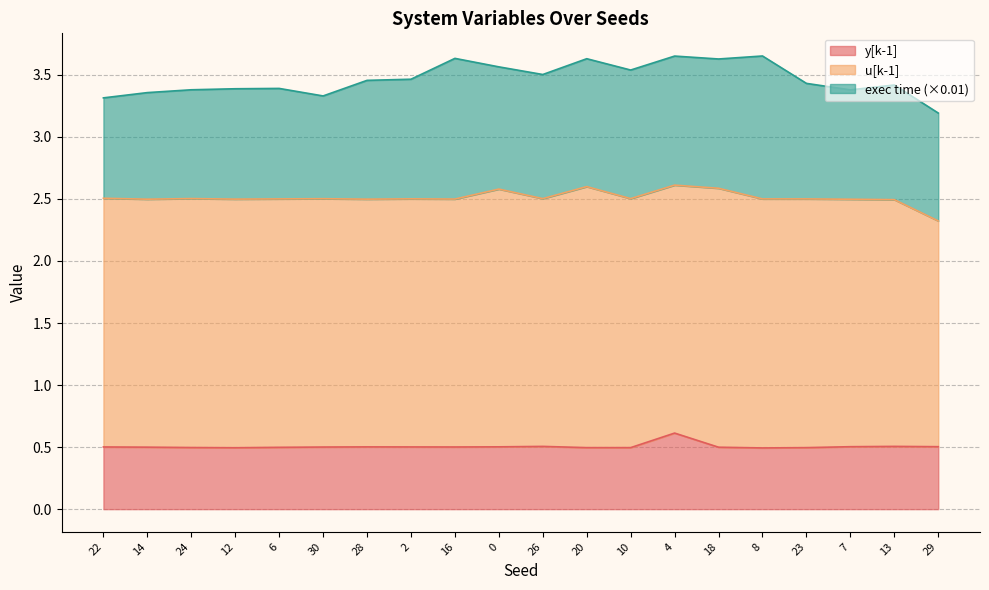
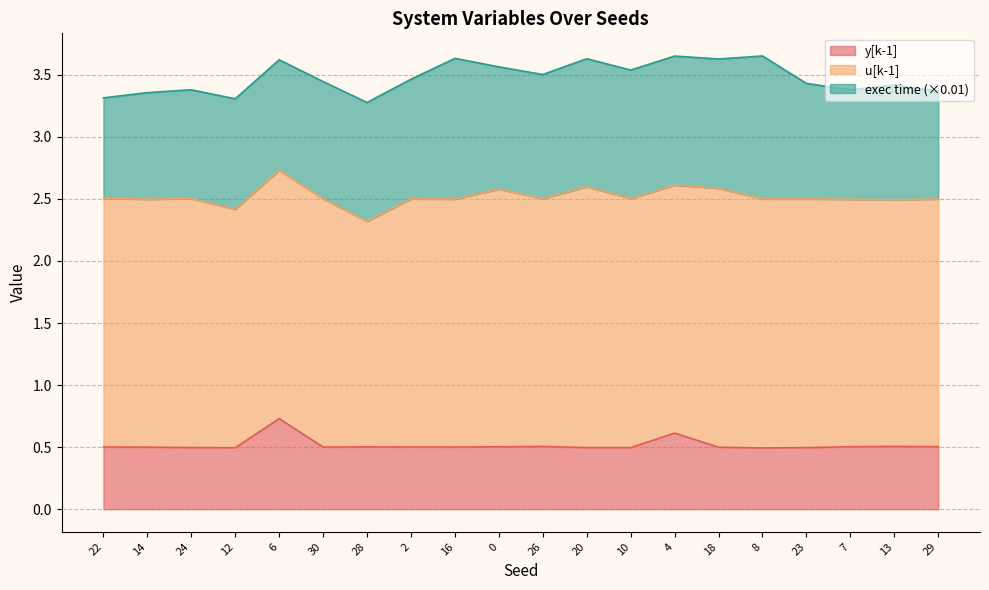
u[k-1], 12: 2.00 -> 1.92
y[k-1], 6: 0.50 -> 0.73
exec time (×0.01), 30: 0.83 -> 0.94
u[k-1], 28: 2.00 -> 1.82
u[k-1], 29: 1.82 -> 2.00
